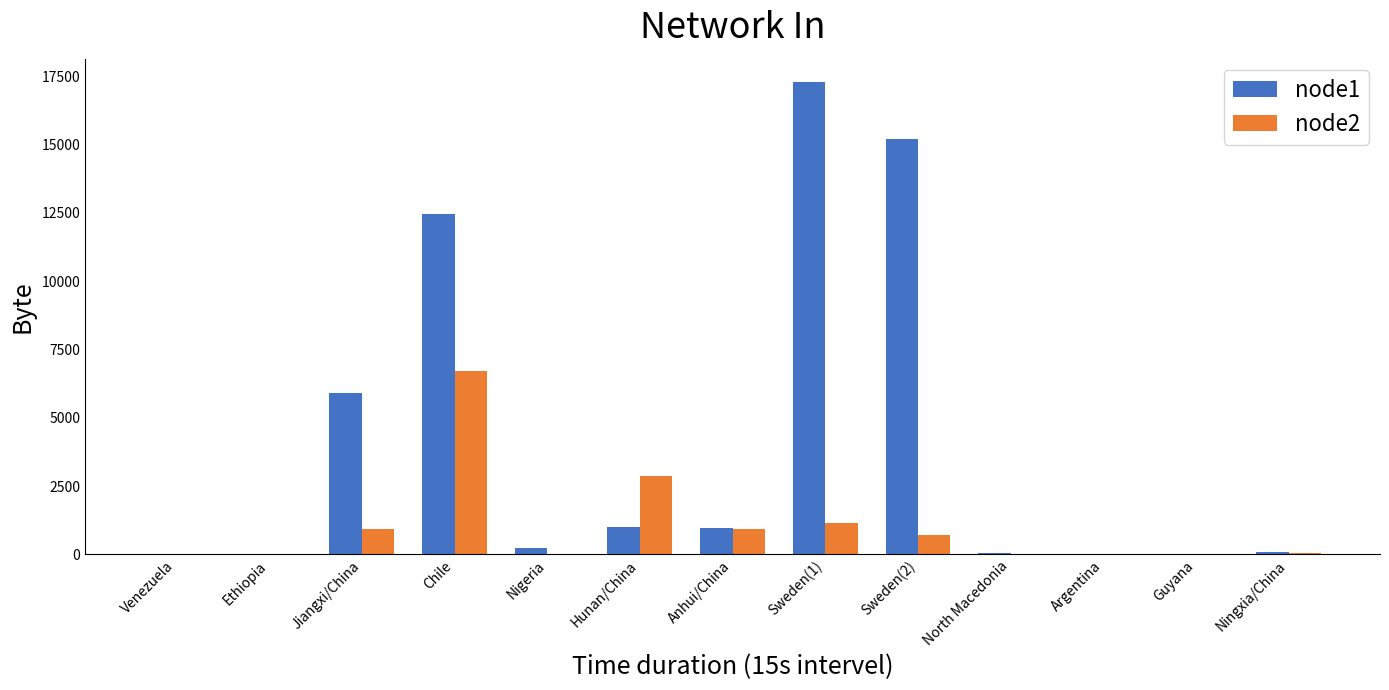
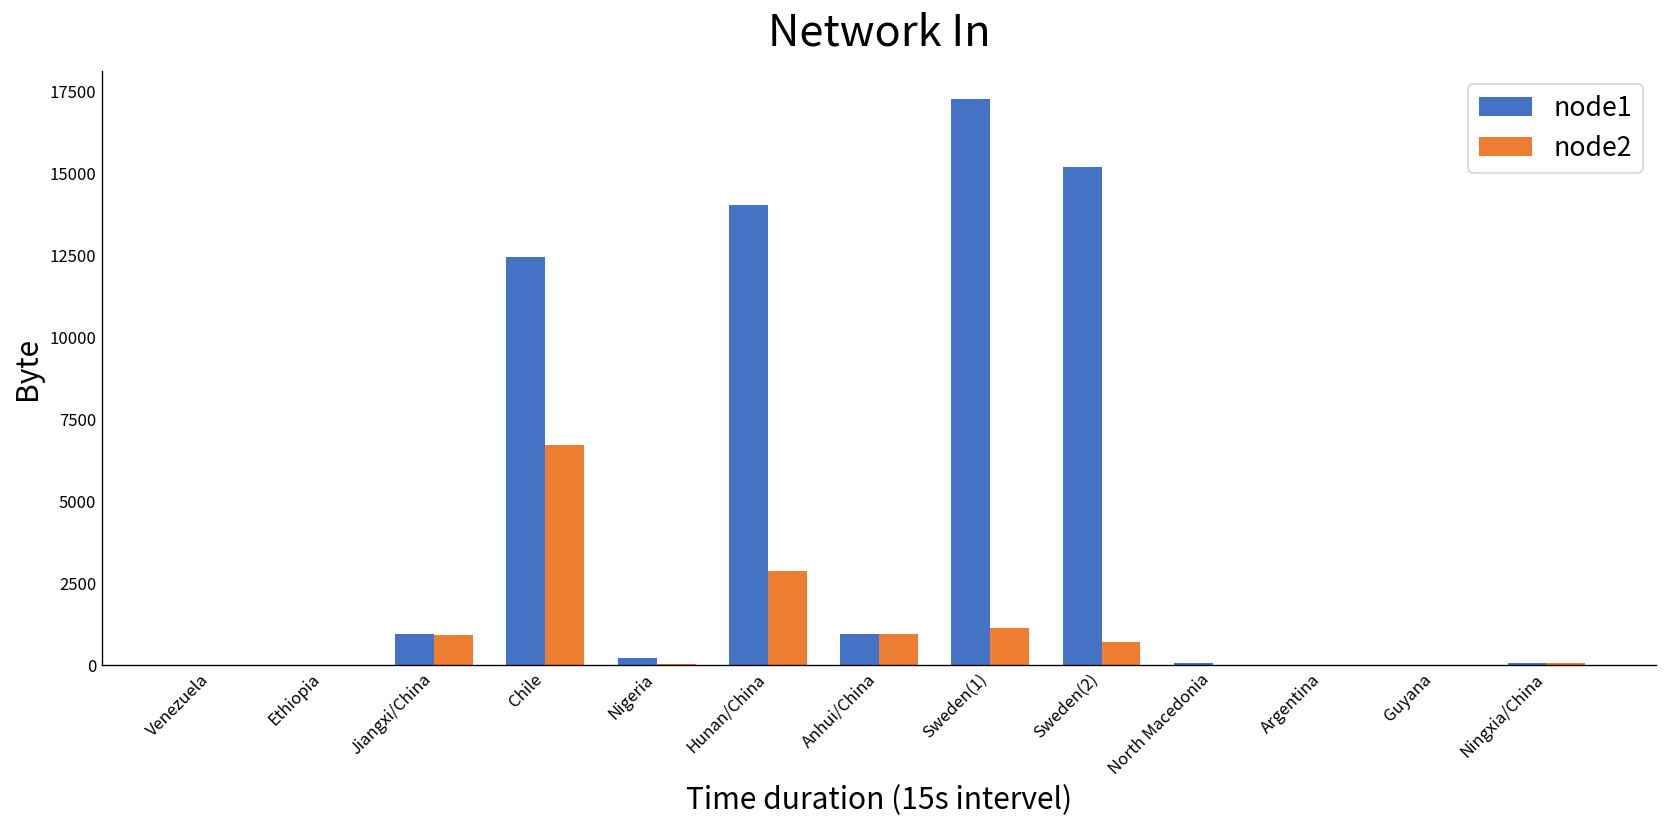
node1, Jiangxi/China: 5900 -> 900
node1, Hunan/China: 1000 -> 14000
